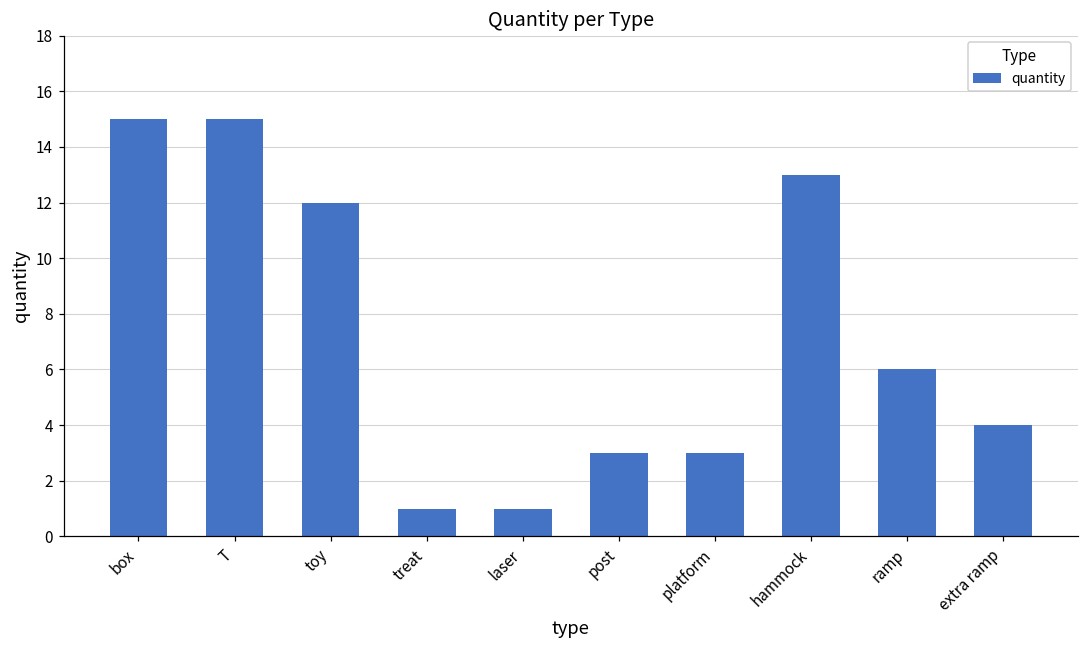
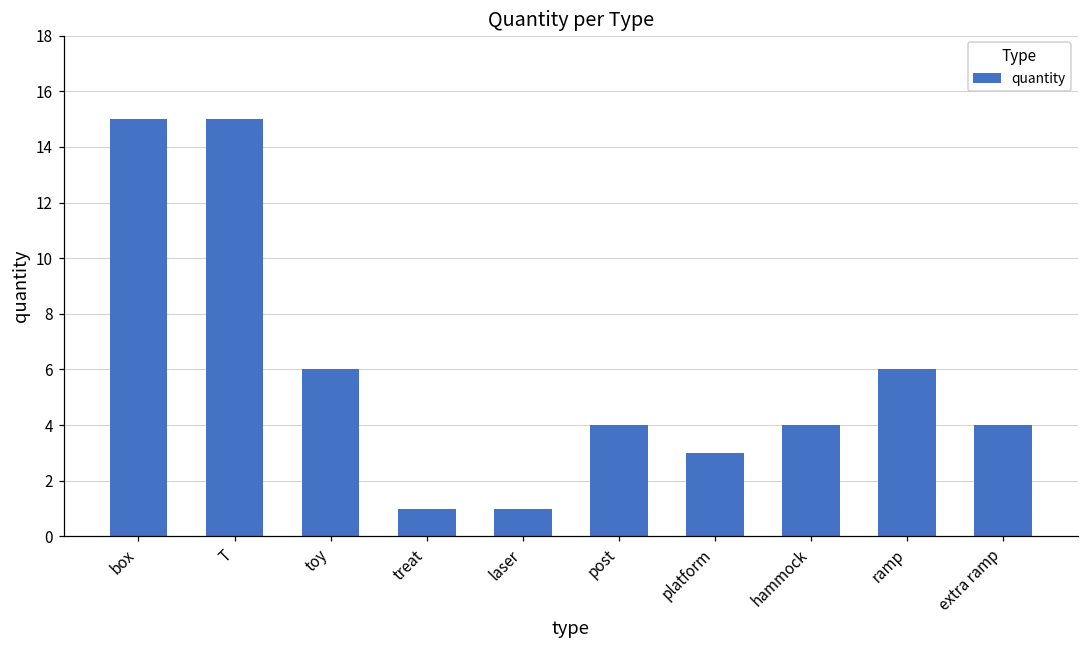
toy: 12 -> 6
post: 3 -> 4
hammock: 13 -> 4
